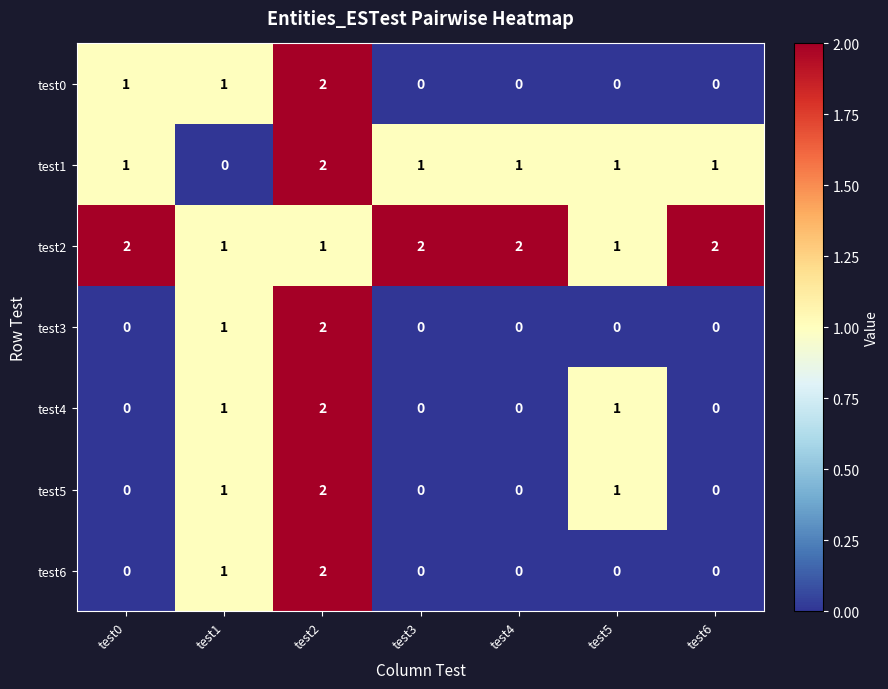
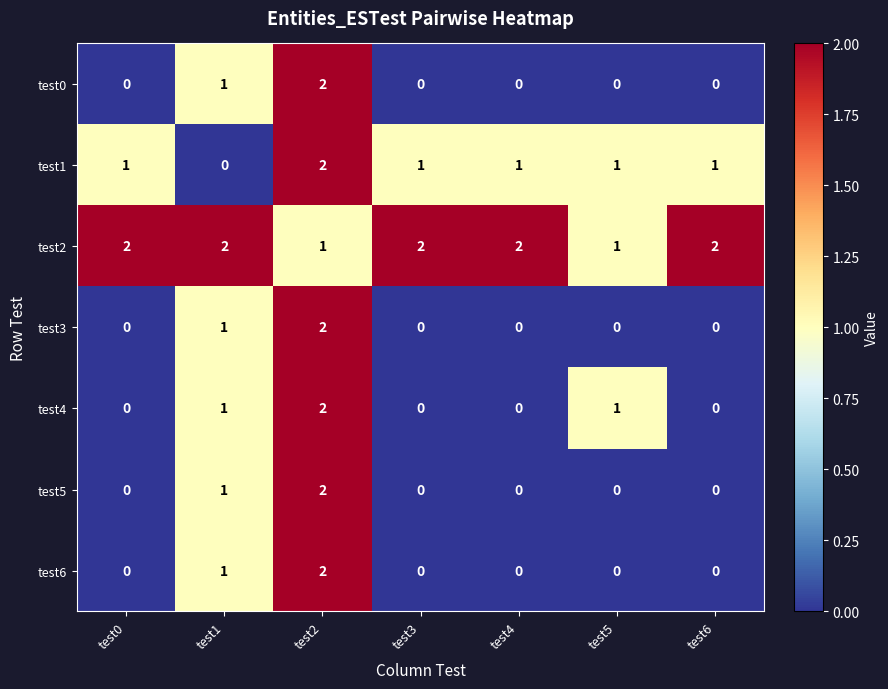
test0, test0: 1 -> 0
test2, test1: 1 -> 2
test5, test5: 1 -> 0
